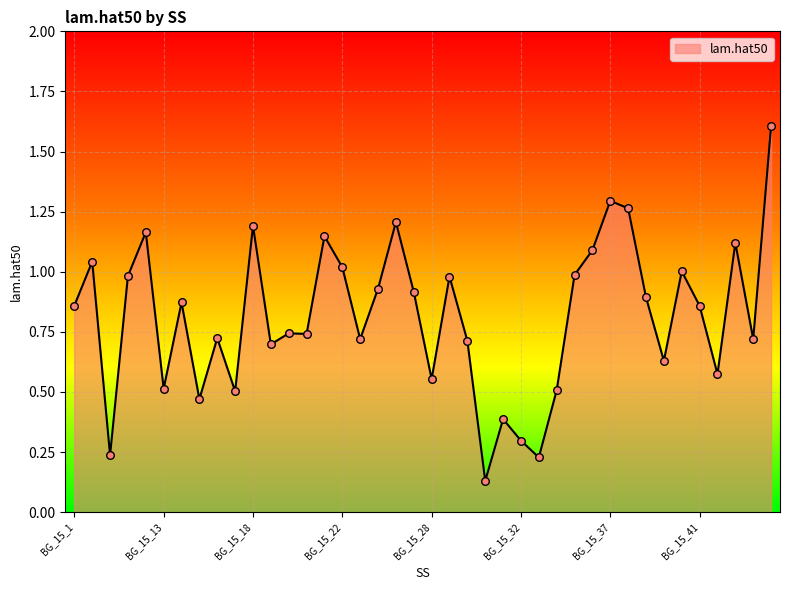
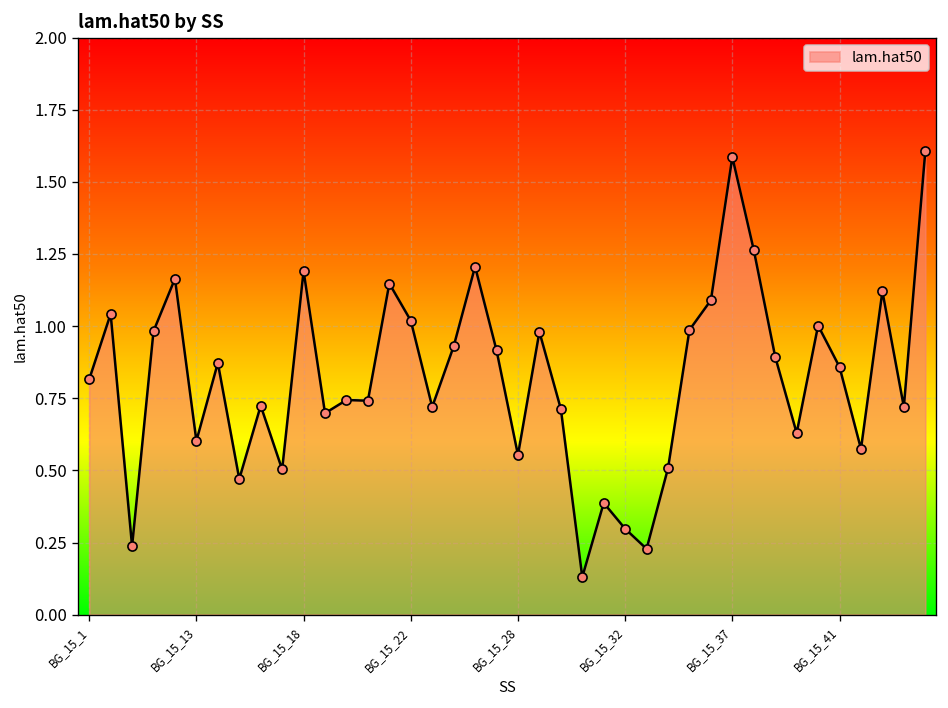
BG_15_1: 0.86 -> 0.82
BG_15_13: 0.51 -> 0.60
BG_15_37: 1.29 -> 1.59
